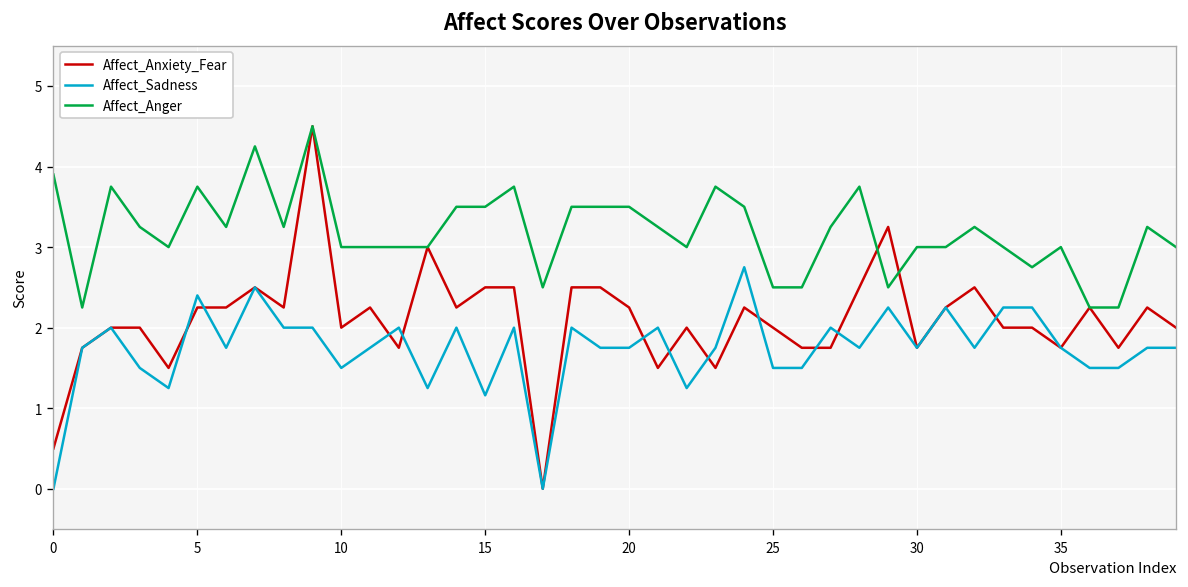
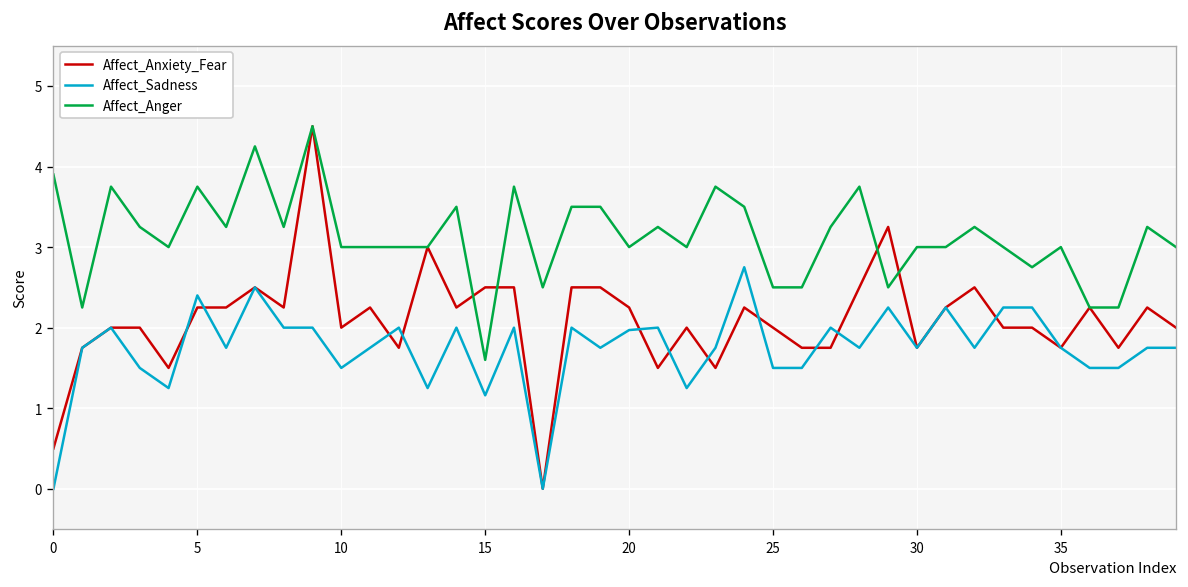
Affect_Anger, 15: 3.5 -> 1.6
Affect_Sadness, 20: 1.8 -> 2.0
Affect_Anger, 20: 3.5 -> 3.0
